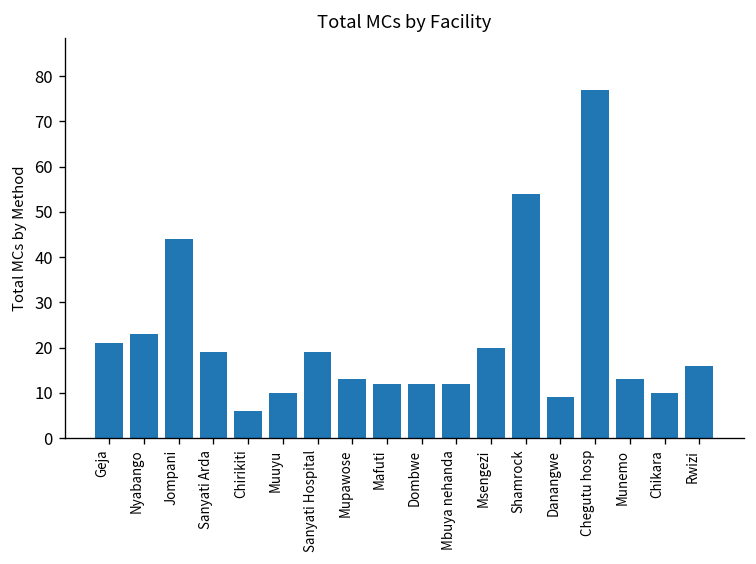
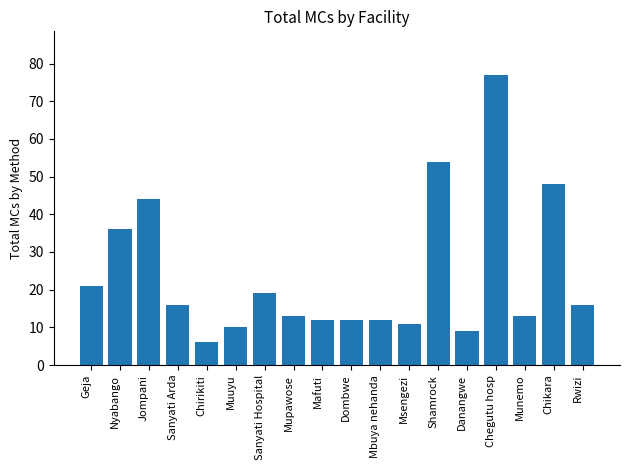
Nyabango: 23 -> 36
Sanyati Arda: 19 -> 16
Msengezi: 20 -> 11
Chikara: 10 -> 48
